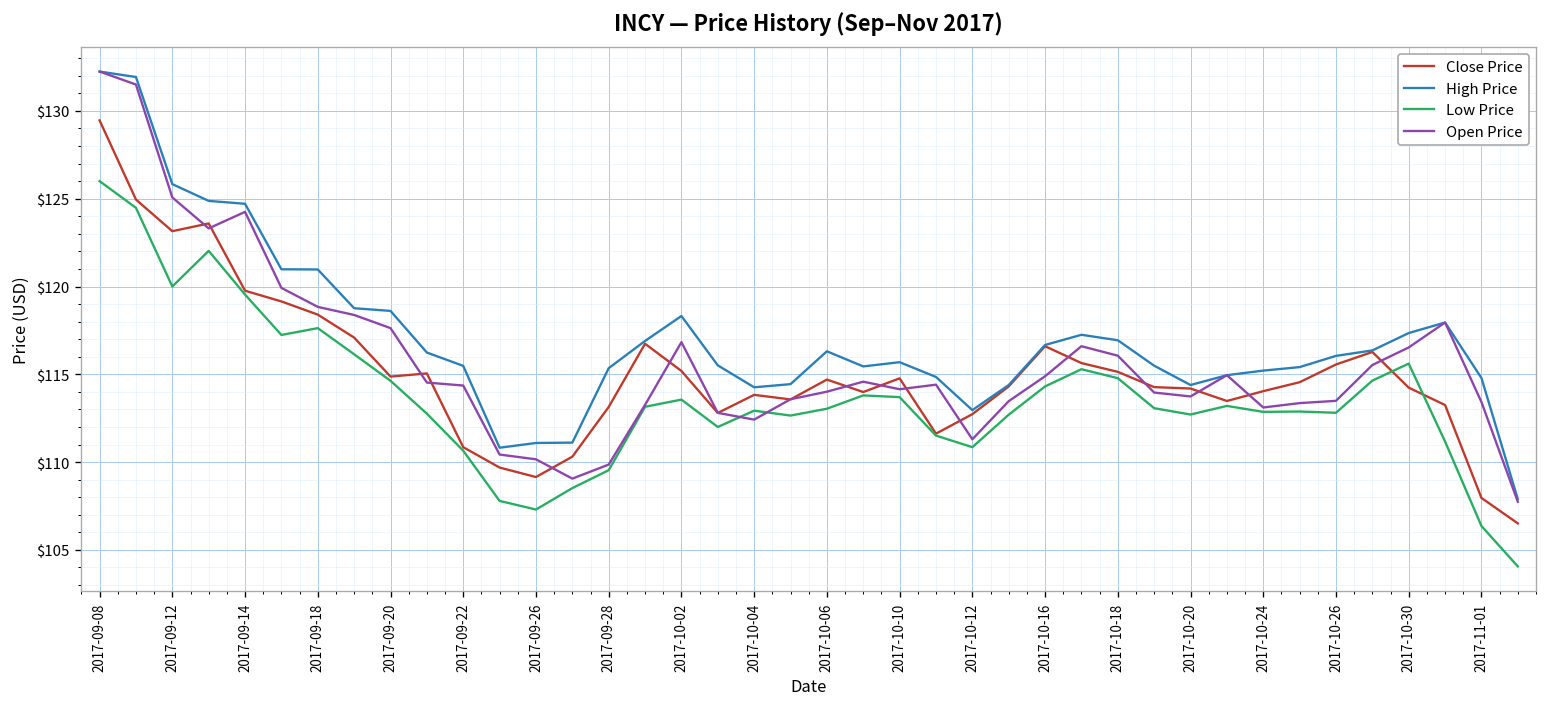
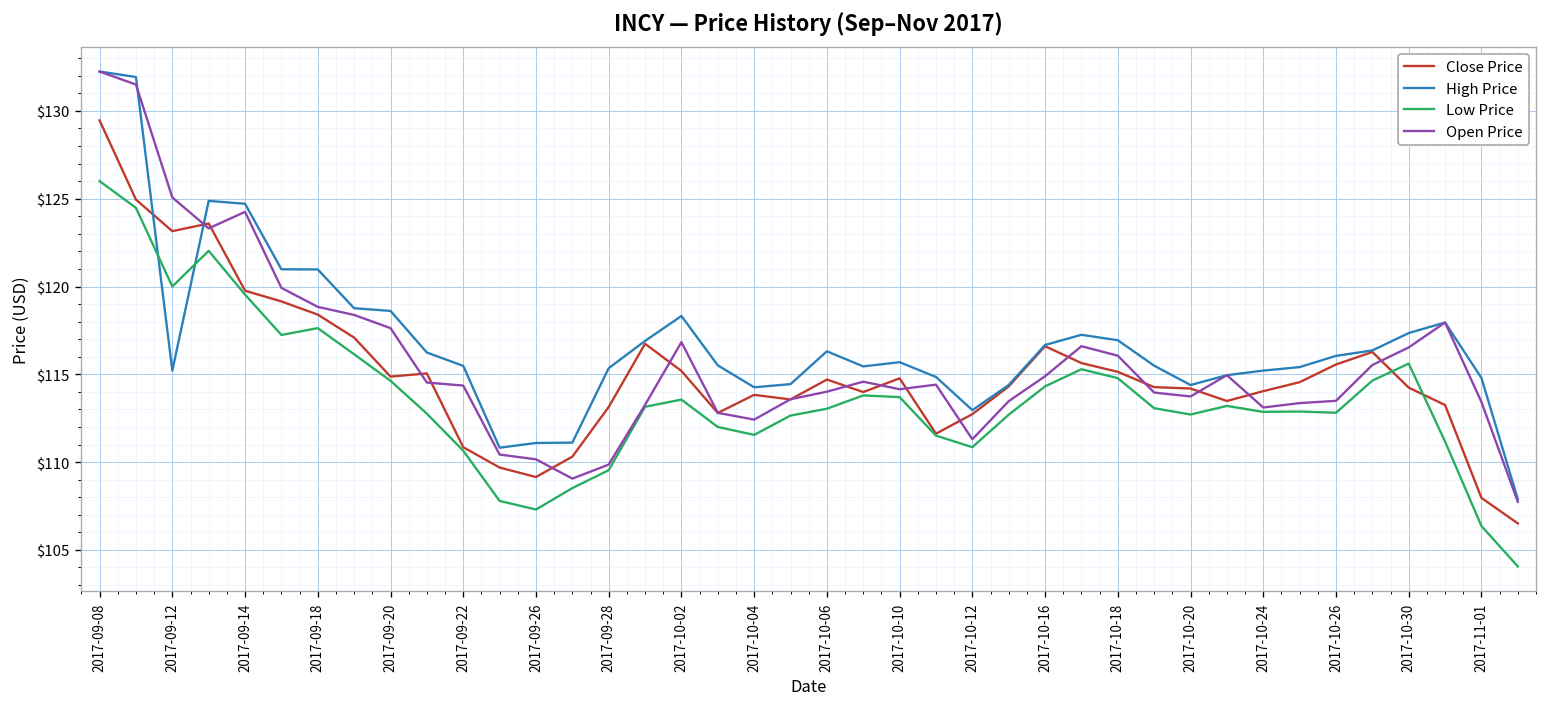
High Price, 2017-09-12: $125.8 -> $115.2
Low Price, 2017-10-04: $112.9 -> $111.6
